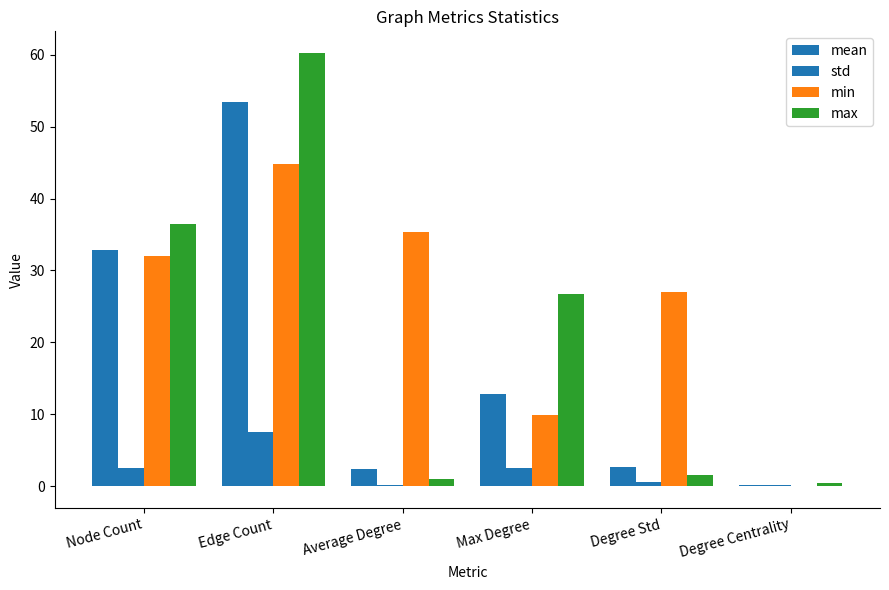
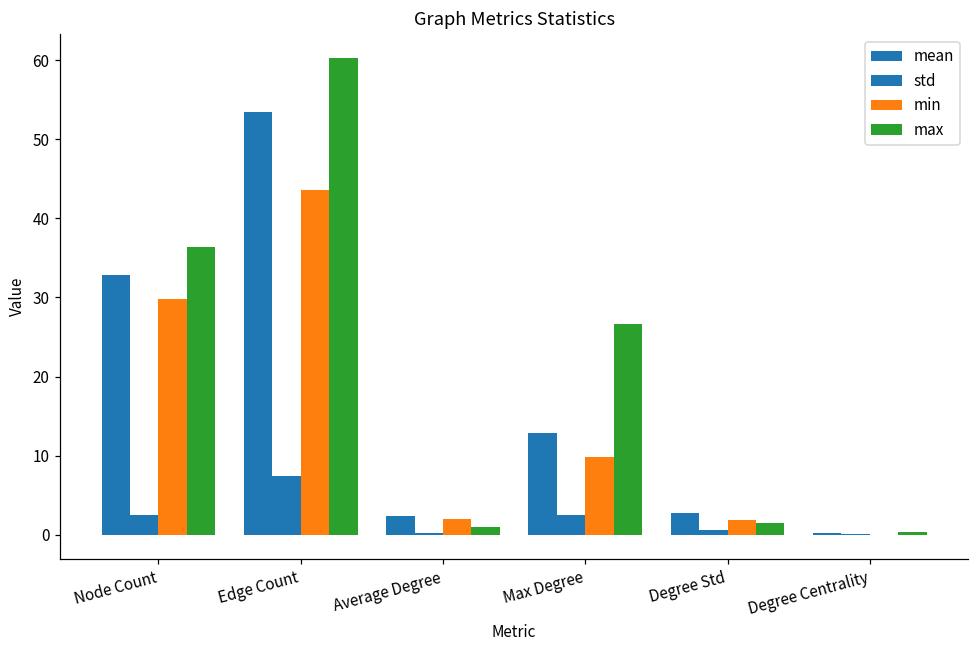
min, Node Count: 32 -> 30
min, Edge Count: 45 -> 44
min, Average Degree: 35 -> 2
min, Degree Std: 27 -> 2
